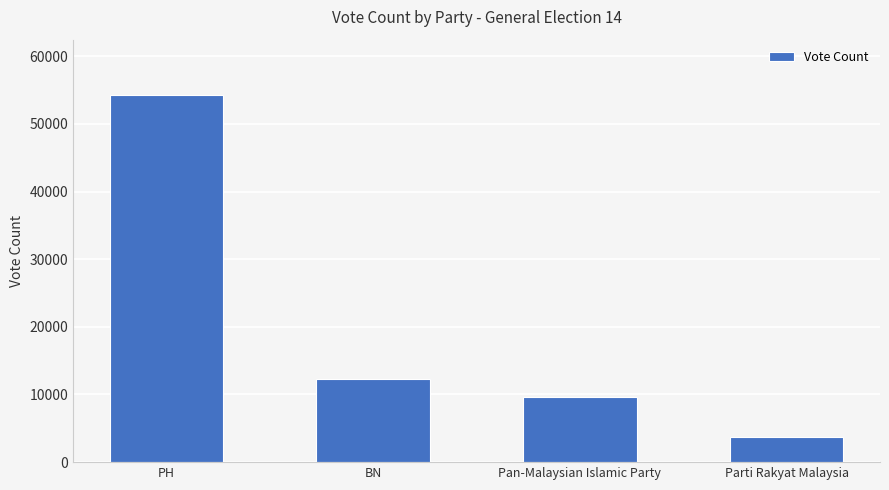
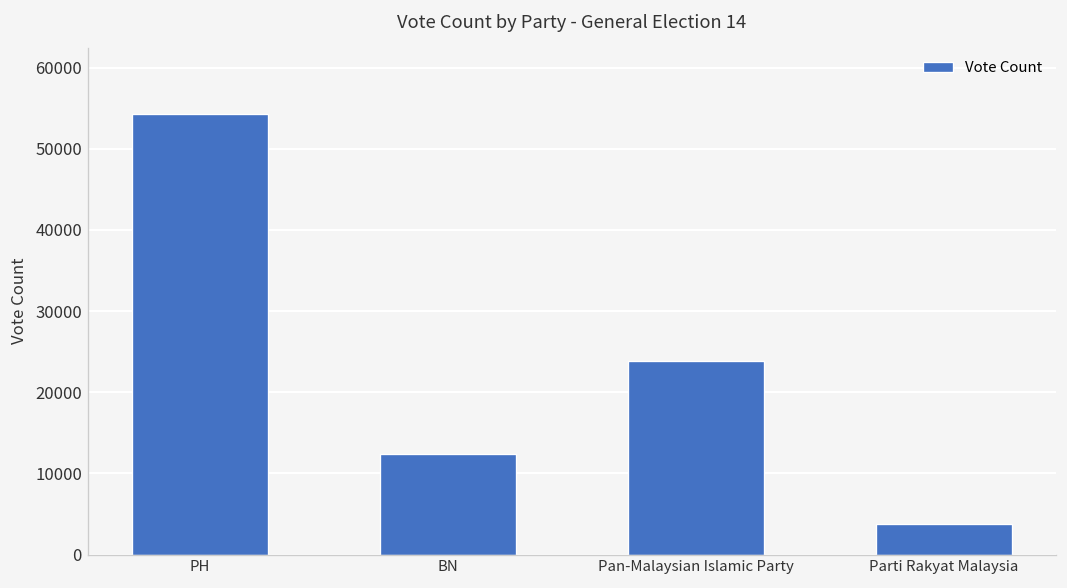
Pan-Malaysian Islamic Party: 10000 -> 24000
